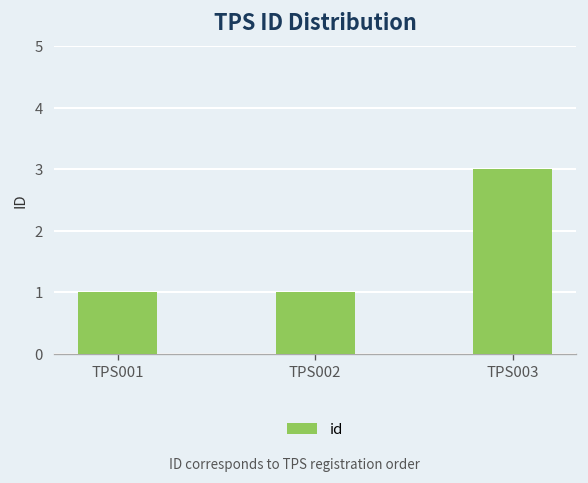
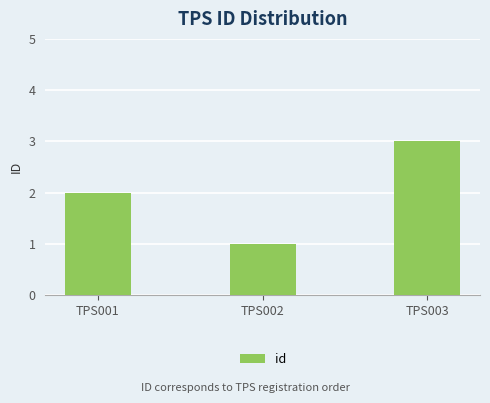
TPS001: 1 -> 2
